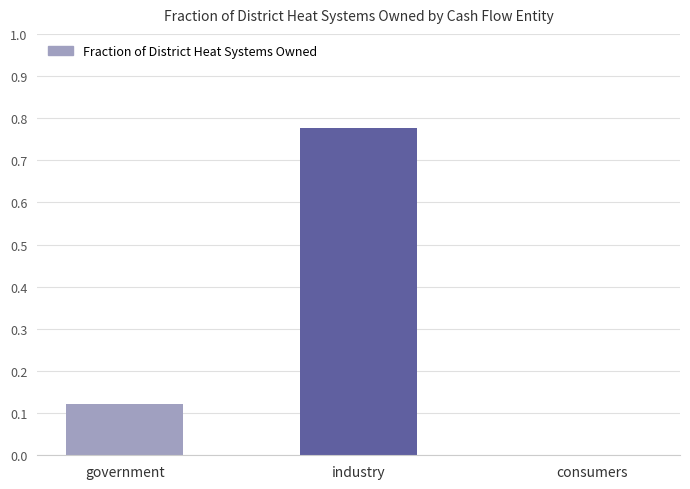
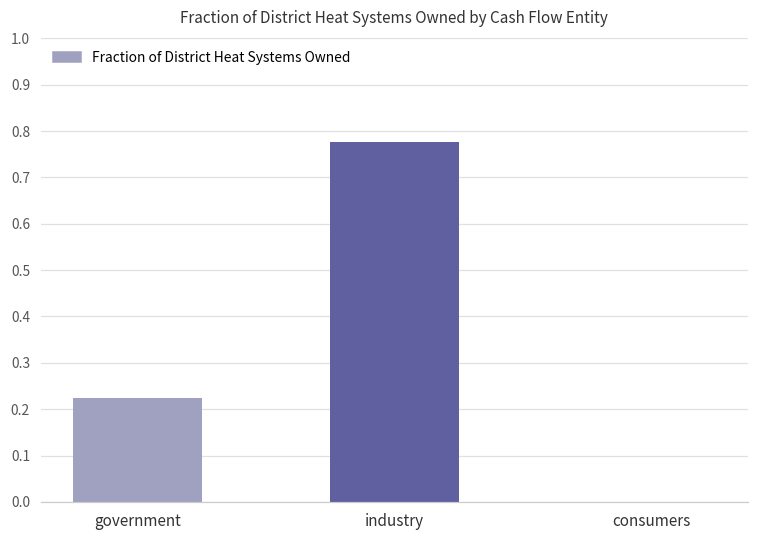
government: 0.12 -> 0.22
